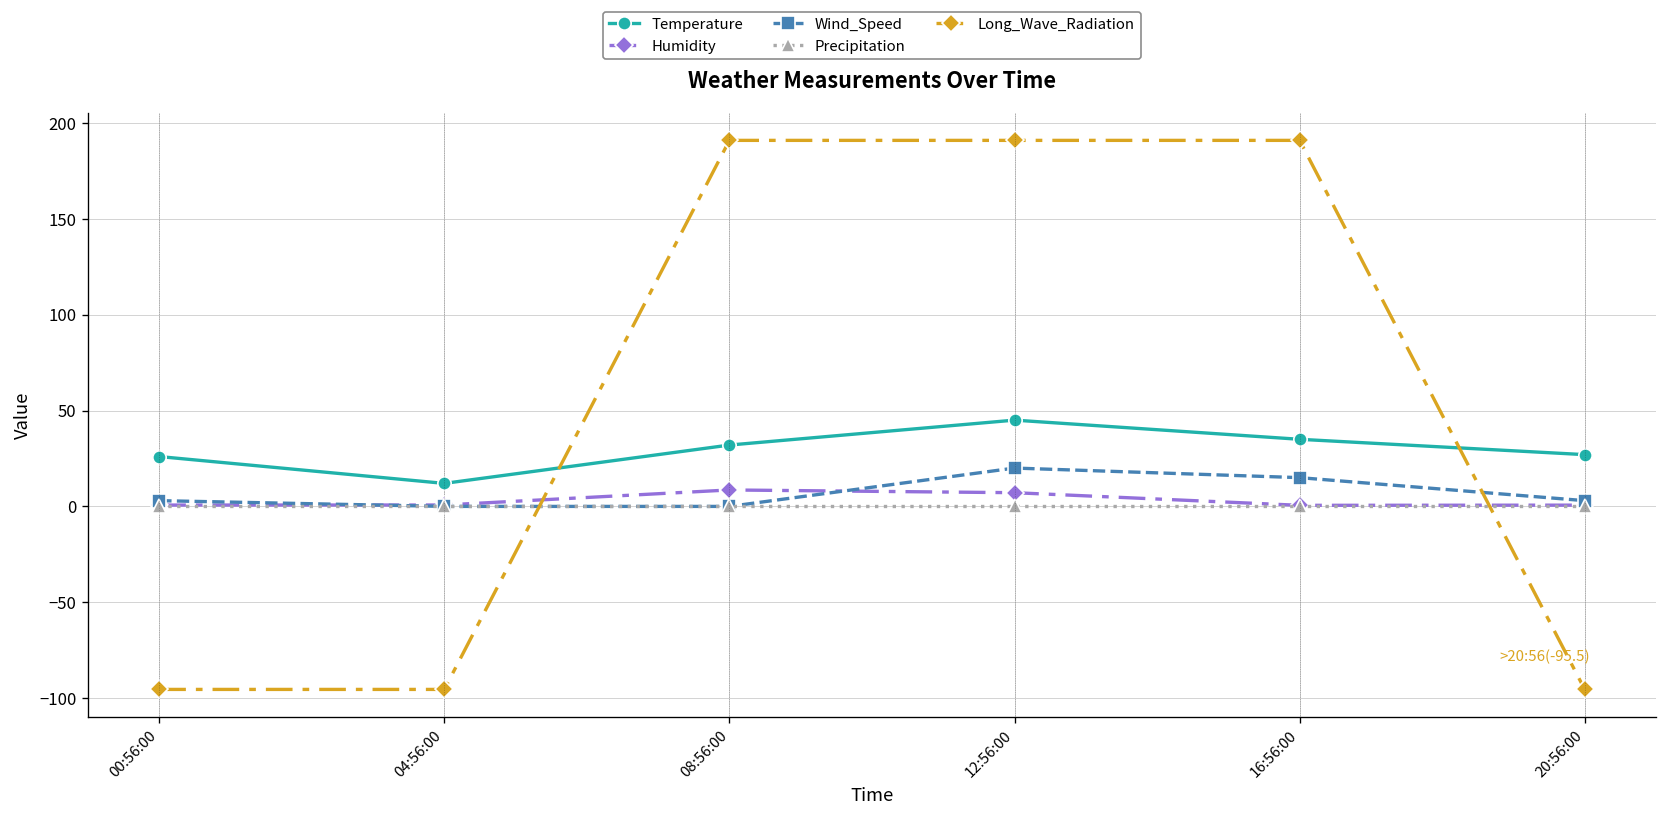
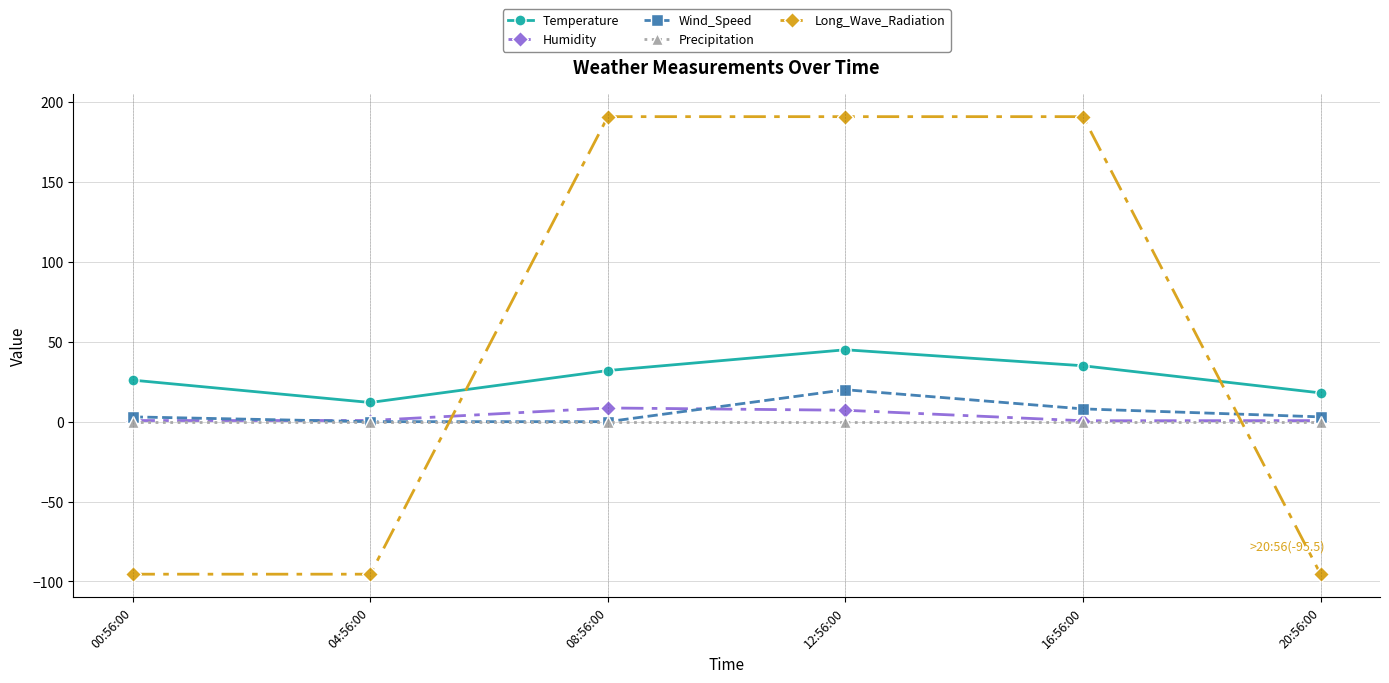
Wind_Speed, 16:56:00: 15 -> 8
Temperature, 20:56:00: 27 -> 18
